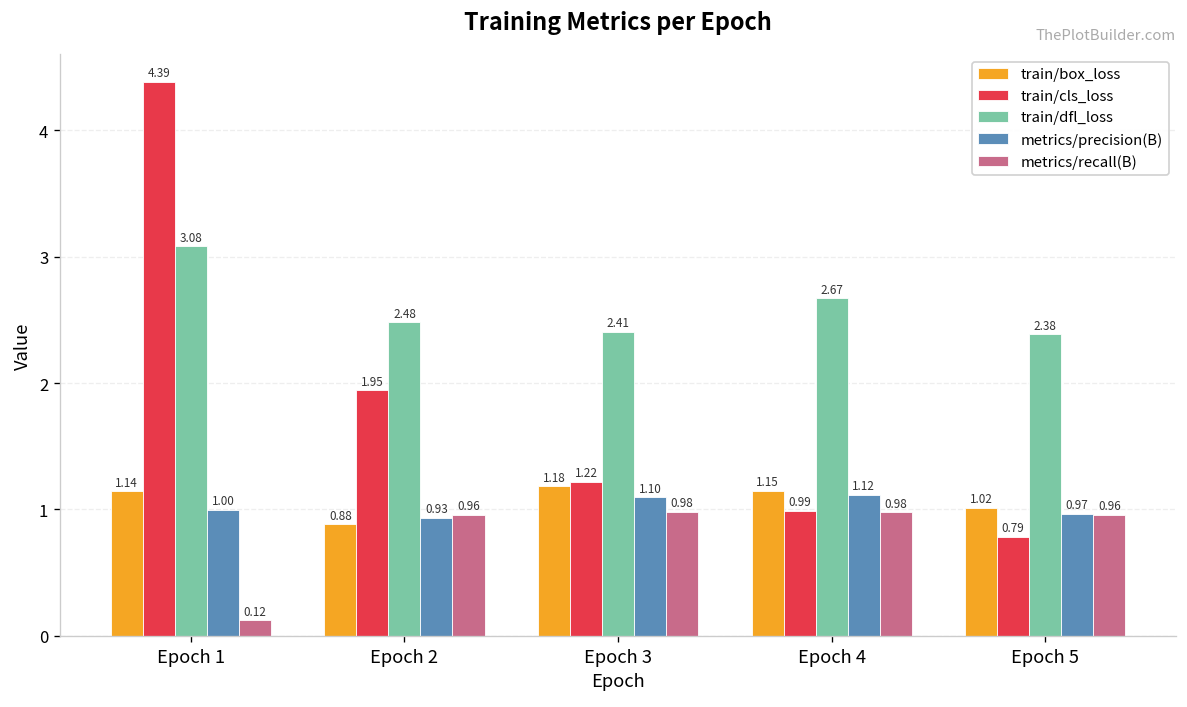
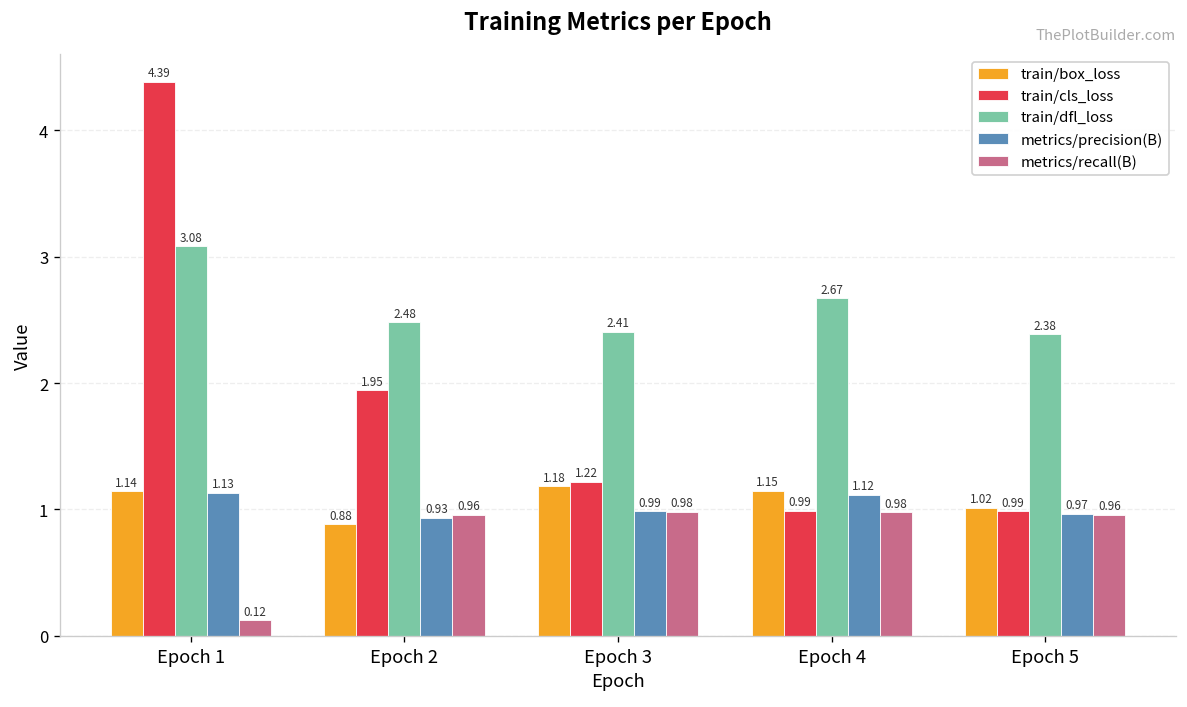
metrics/precision(B), Epoch 1: 1.00 -> 1.13
metrics/precision(B), Epoch 3: 1.10 -> 0.99
train/cls_loss, Epoch 5: 0.79 -> 0.99
